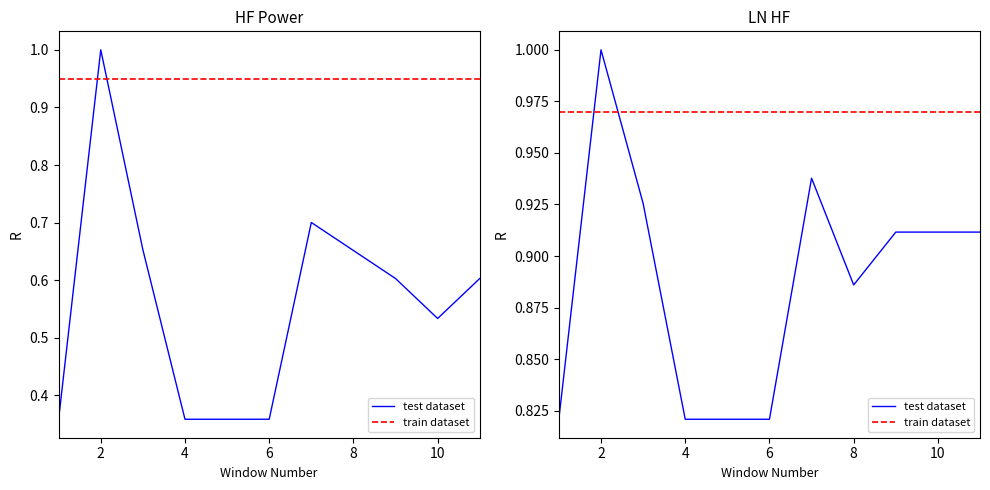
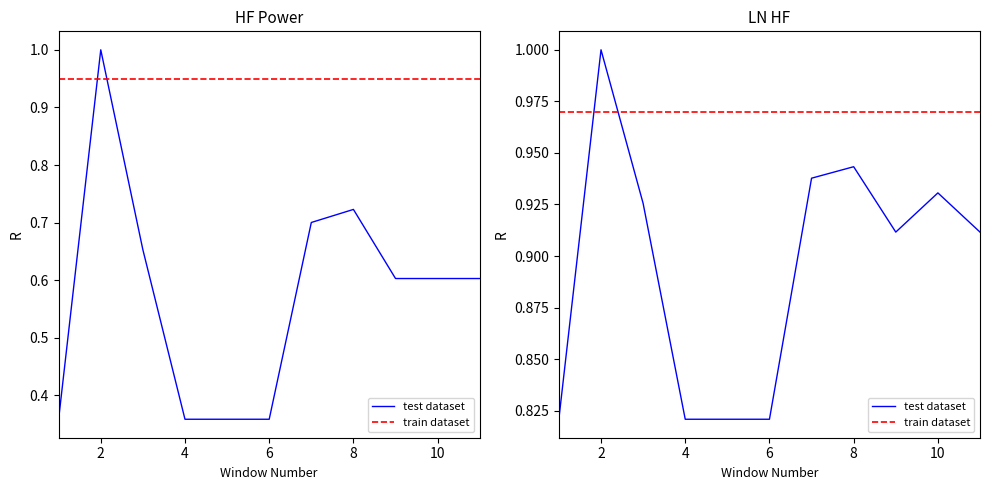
HF Power, 8: 0.65 -> 0.72
HF Power, 10: 0.53 -> 0.60
LN HF, 8: 0.886 -> 0.943
LN HF, 10: 0.912 -> 0.931
